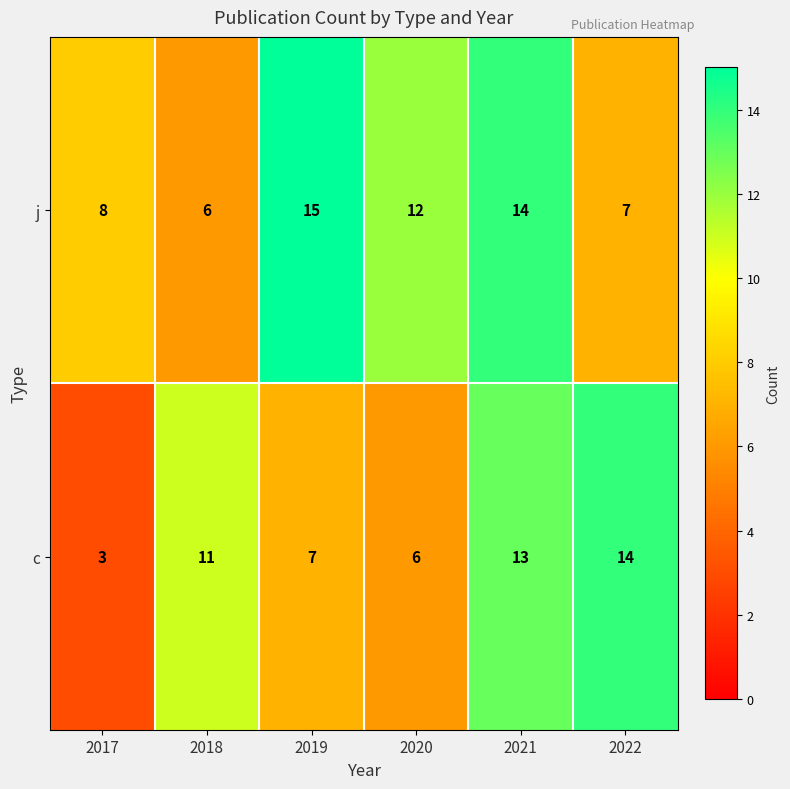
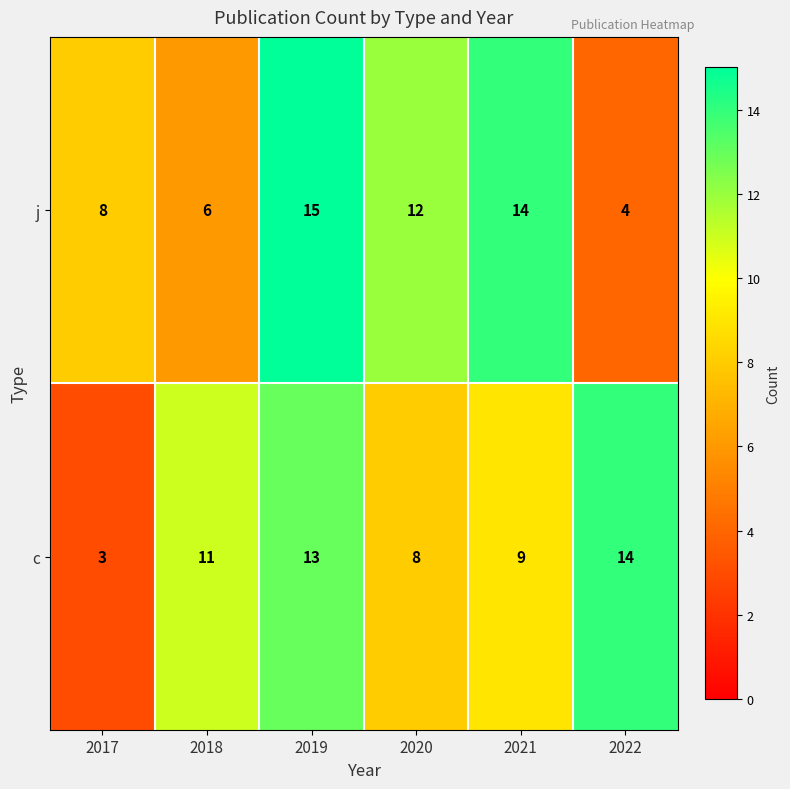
j, 2022: 7 -> 4
c, 2019: 7 -> 13
c, 2020: 6 -> 8
c, 2021: 13 -> 9
